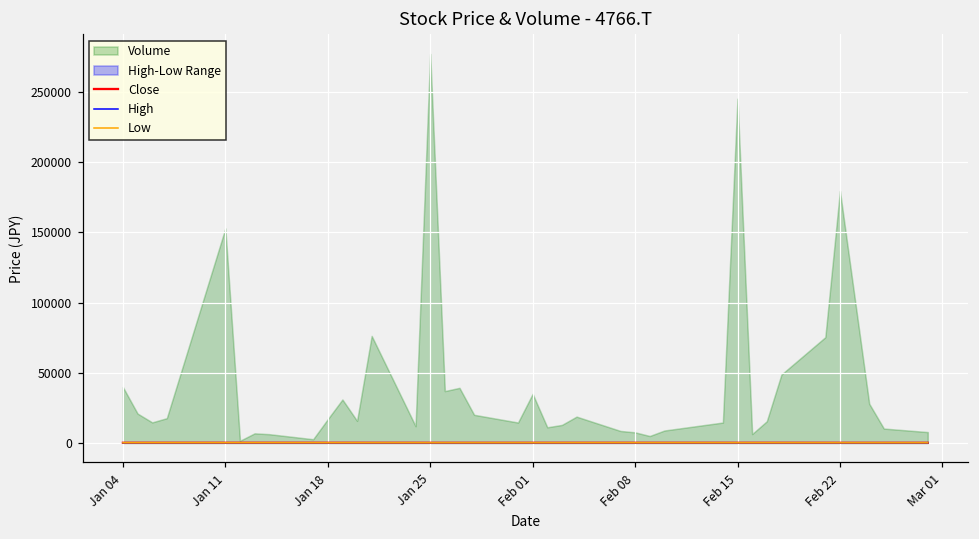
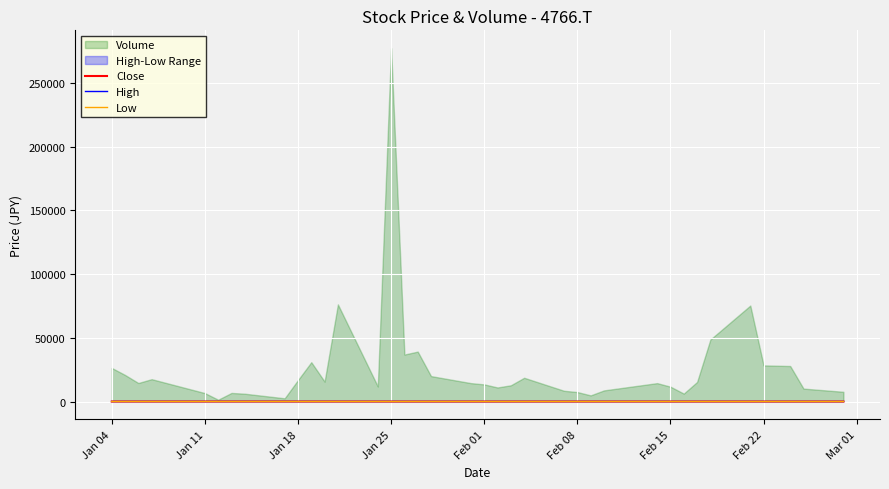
Volume, Jan 04: 40000 -> 27000
Volume, Jan 11: 153000 -> 7000
Volume, Feb 01: 35000 -> 14000
Volume, Feb 15: 245000 -> 12000
Volume, Feb 22: 180000 -> 29000
